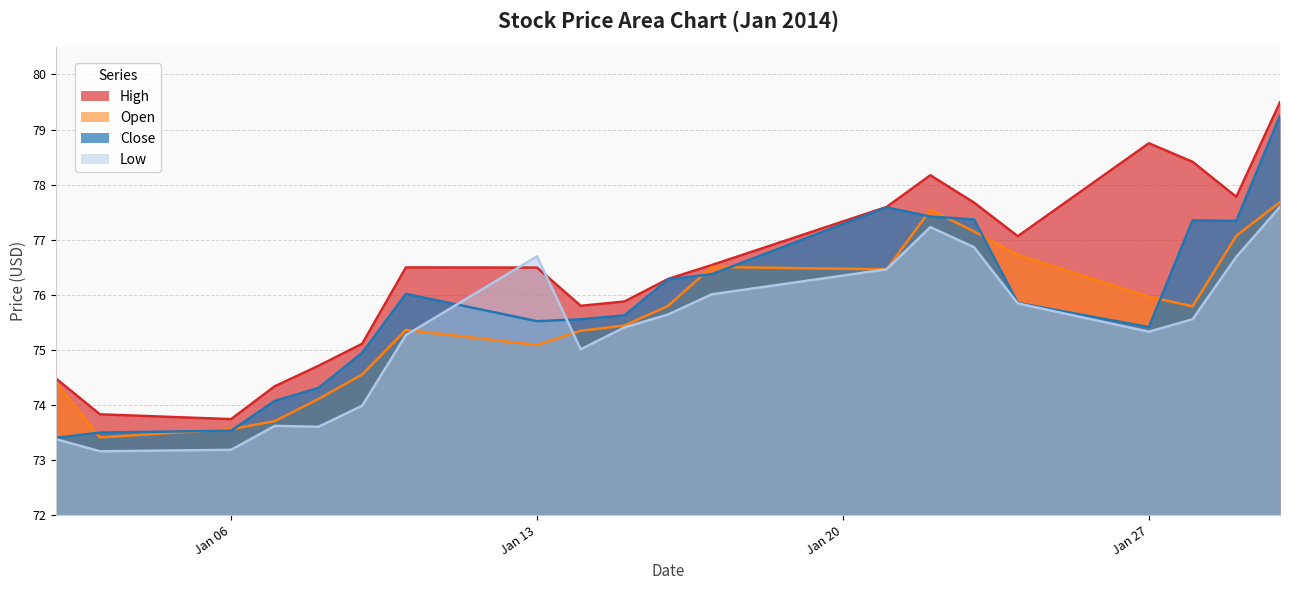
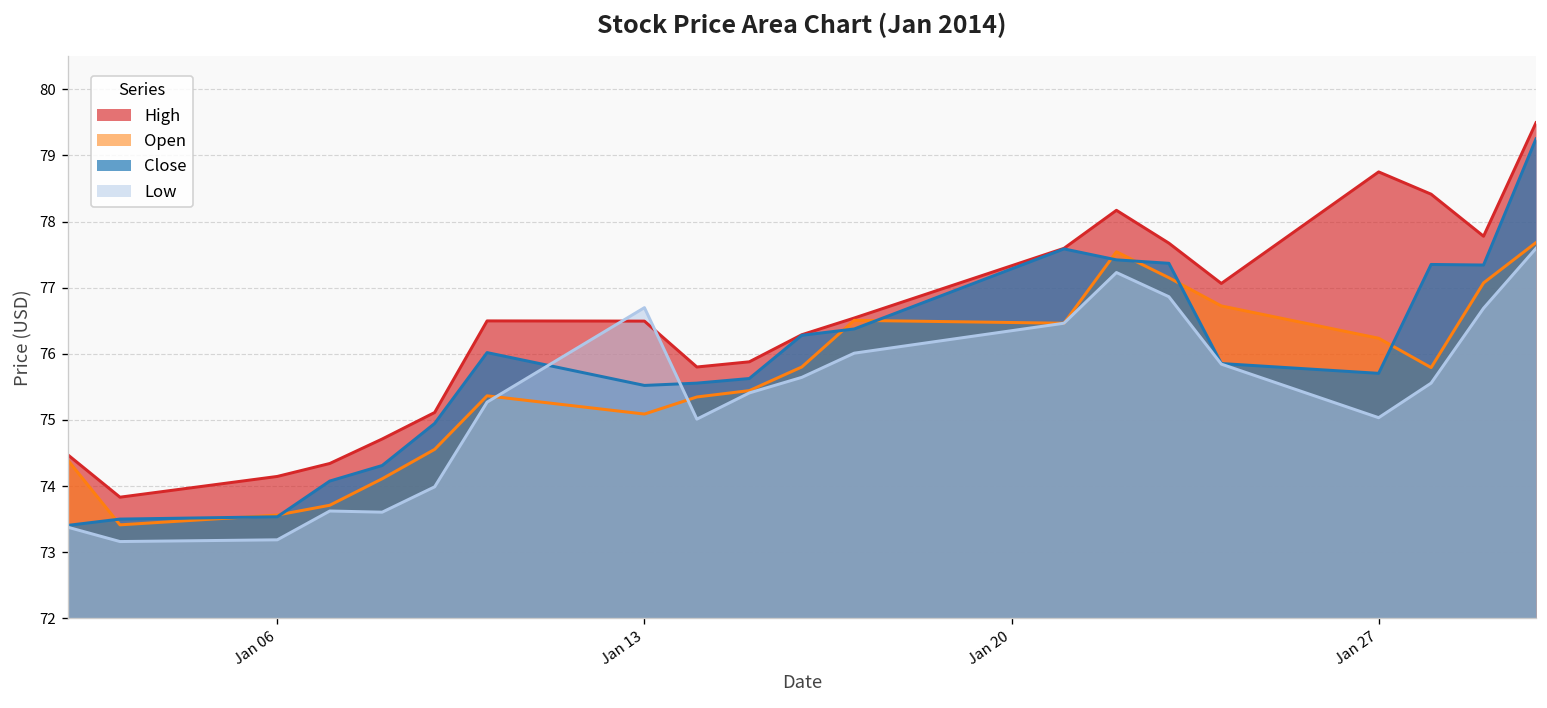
High, Jan 06: 73.7 -> 74.1
Open, Jan 27: 76.0 -> 76.2
Close, Jan 27: 75.4 -> 75.7
Low, Jan 27: 75.3 -> 75.0
